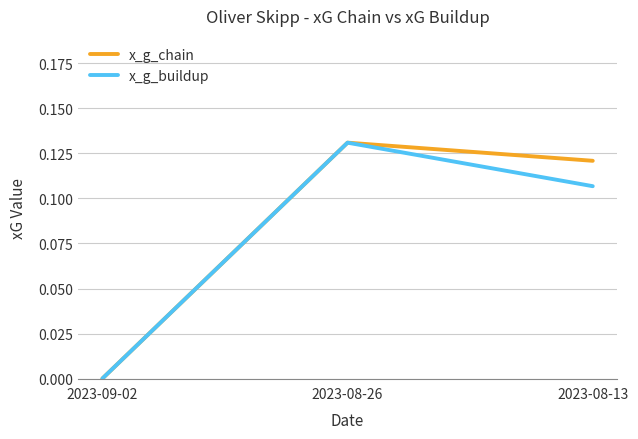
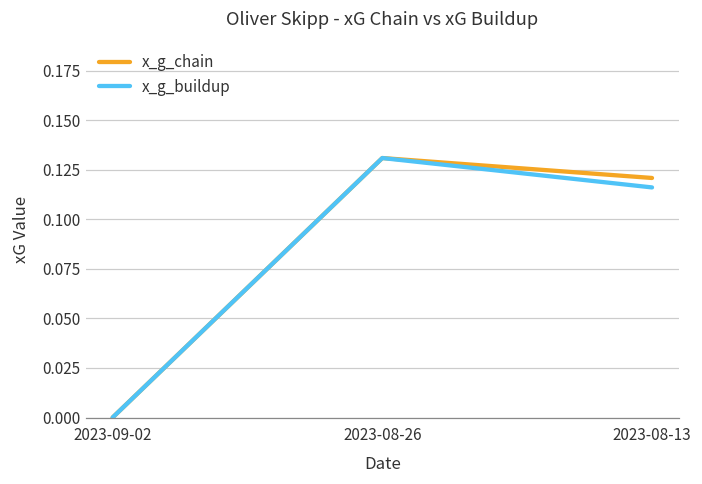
x_g_buildup, 2023-08-13: 0.107 -> 0.116
